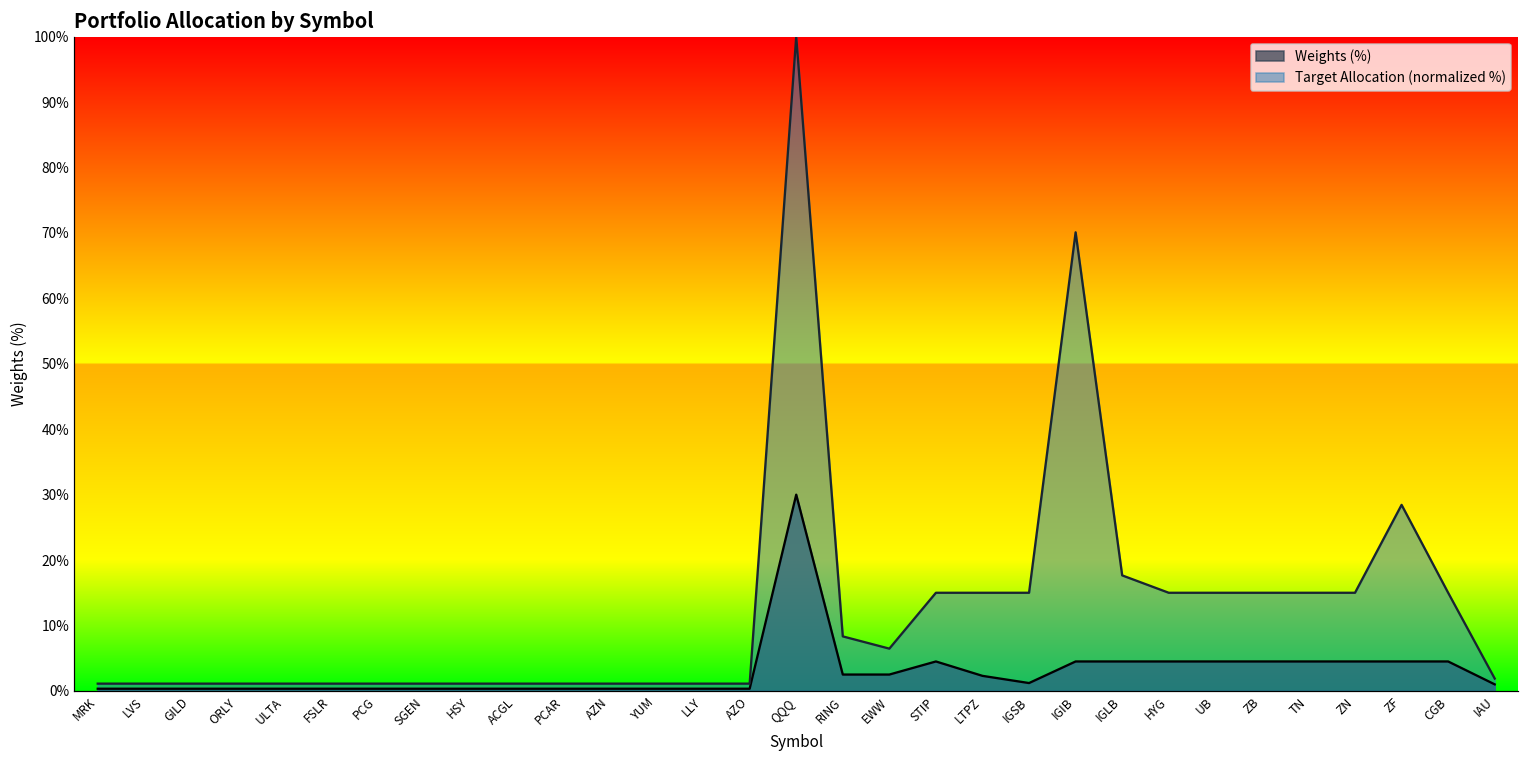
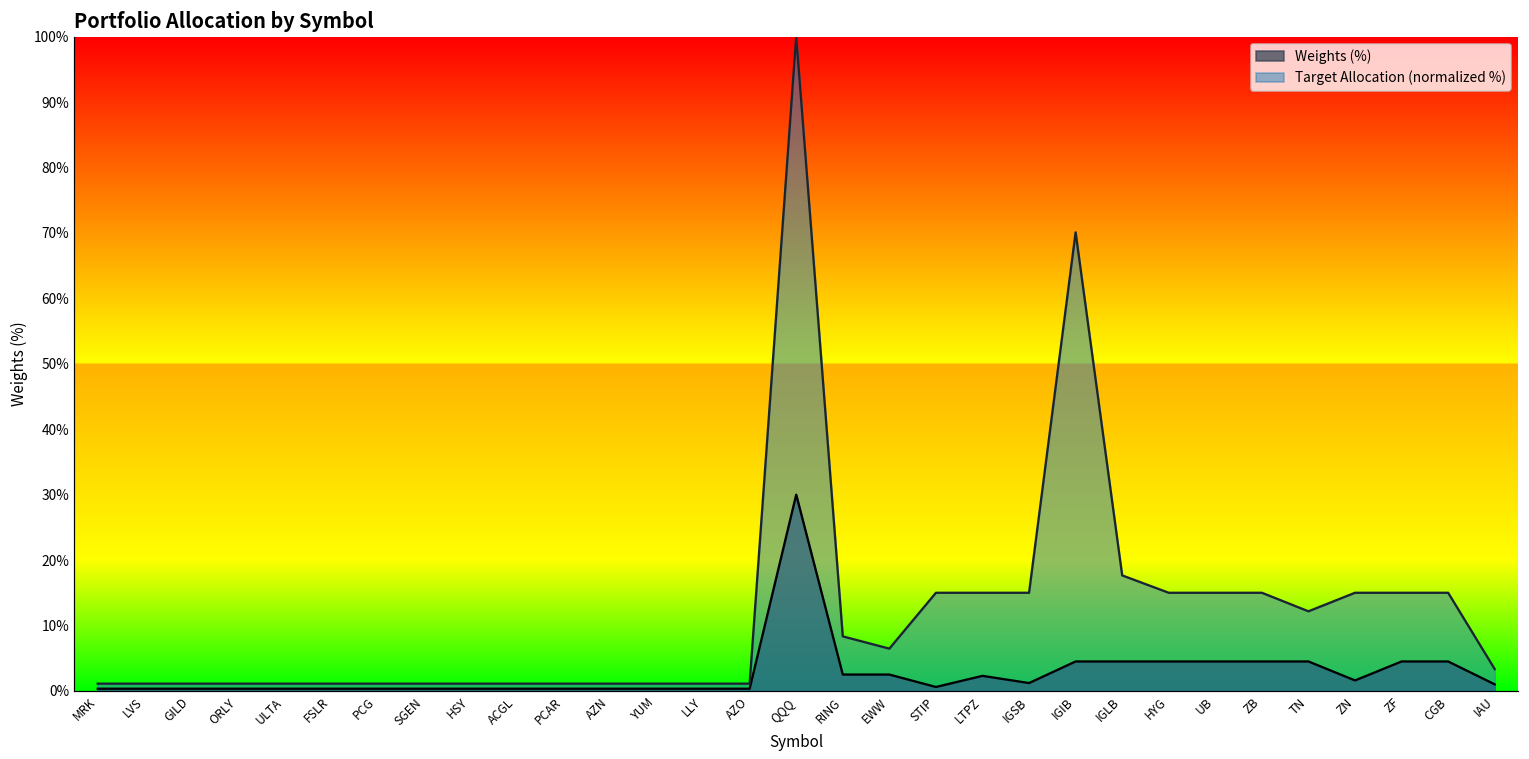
Weights (%), STIP: 5% -> 1%
Target Allocation (normalized %), TN: 15% -> 12%
Weights (%), ZN: 5% -> 2%
Target Allocation (normalized %), ZF: 28% -> 15%
Target Allocation (normalized %), IAU: 2% -> 3%
